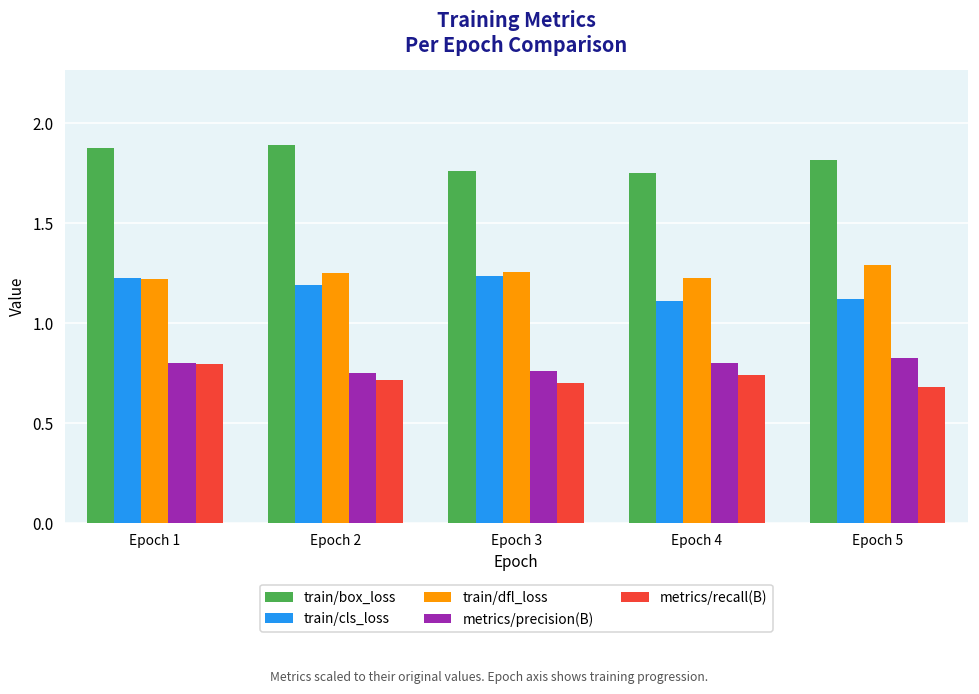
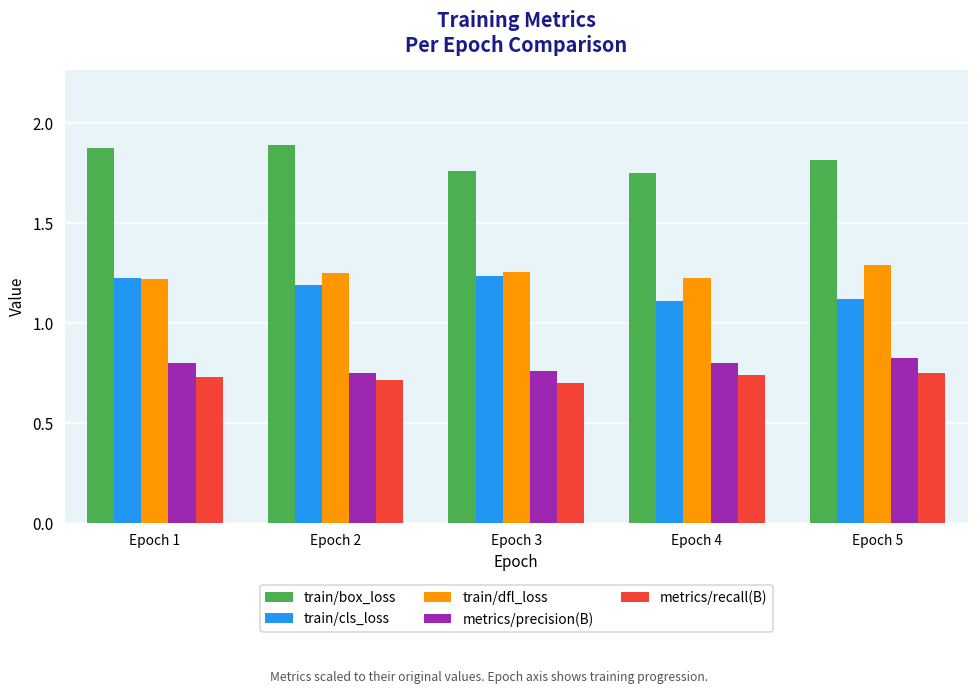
metrics/recall(B), Epoch 1: 0.80 -> 0.73
metrics/recall(B), Epoch 5: 0.68 -> 0.75
